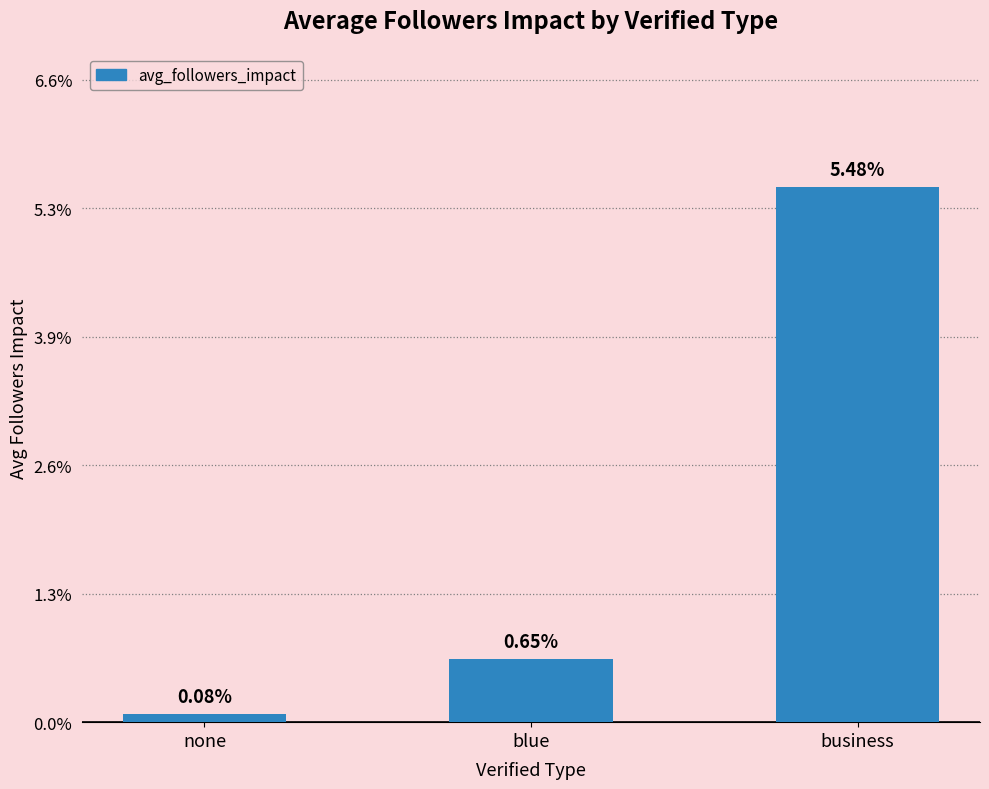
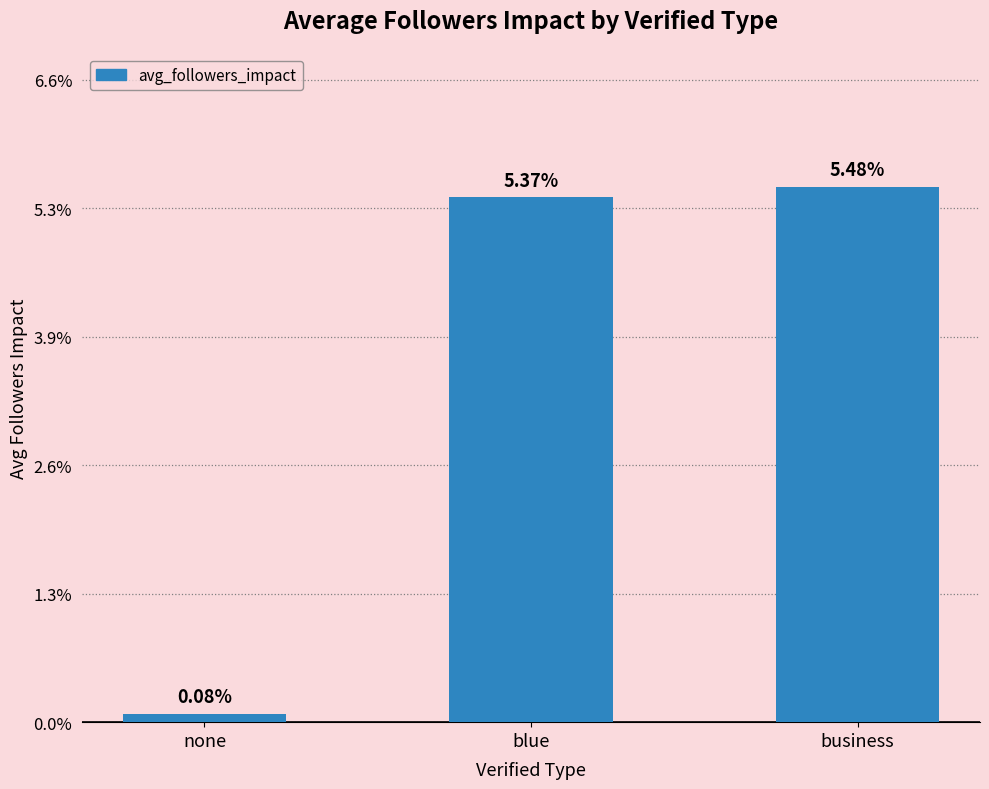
blue: 0.65% -> 5.37%
